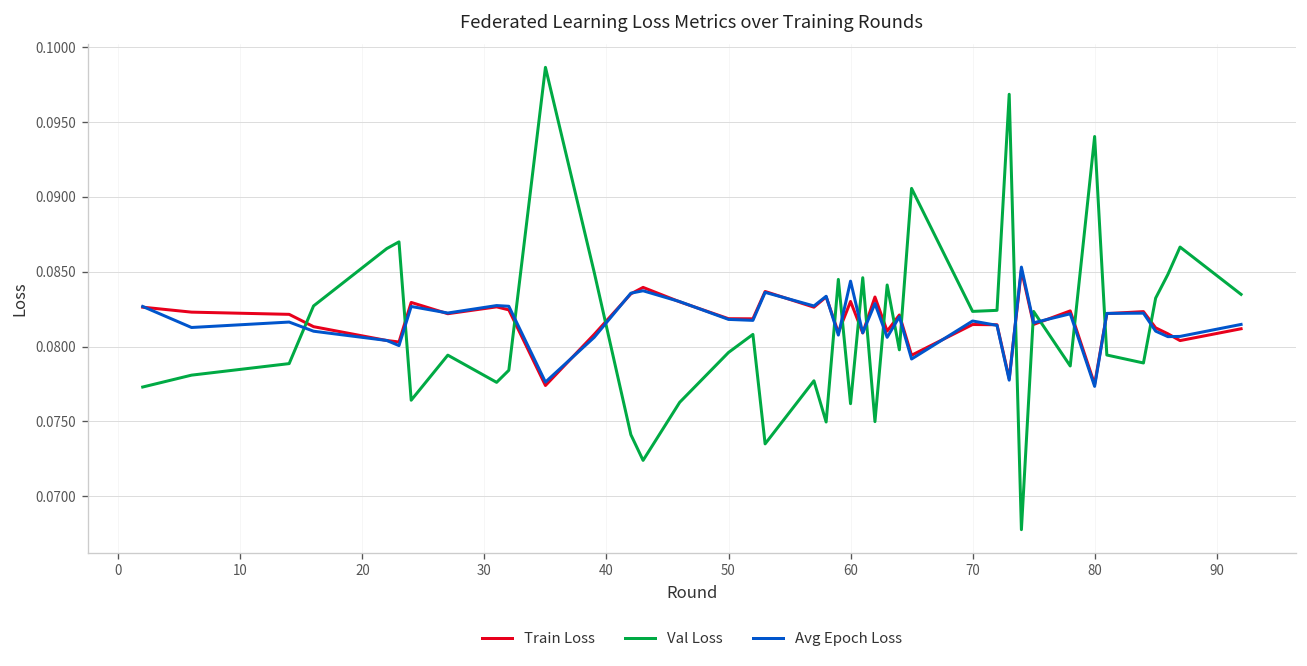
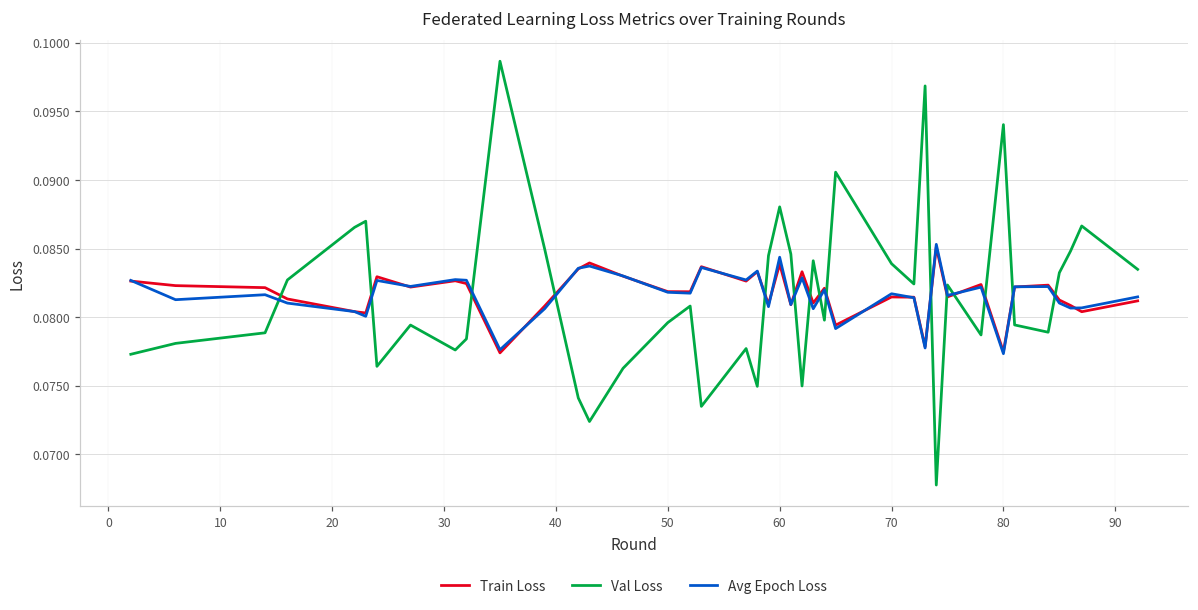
Train Loss, 60: 0.0830 -> 0.0839
Val Loss, 60: 0.0762 -> 0.0880
Val Loss, 70: 0.0823 -> 0.0839
